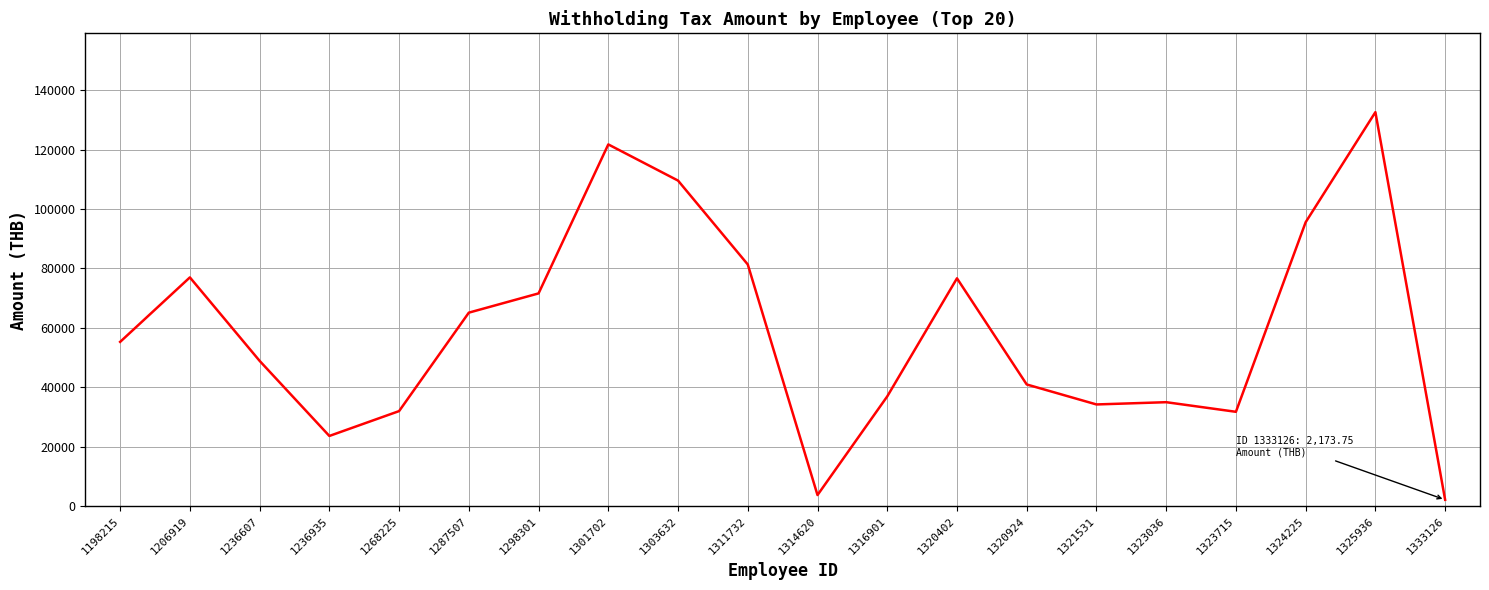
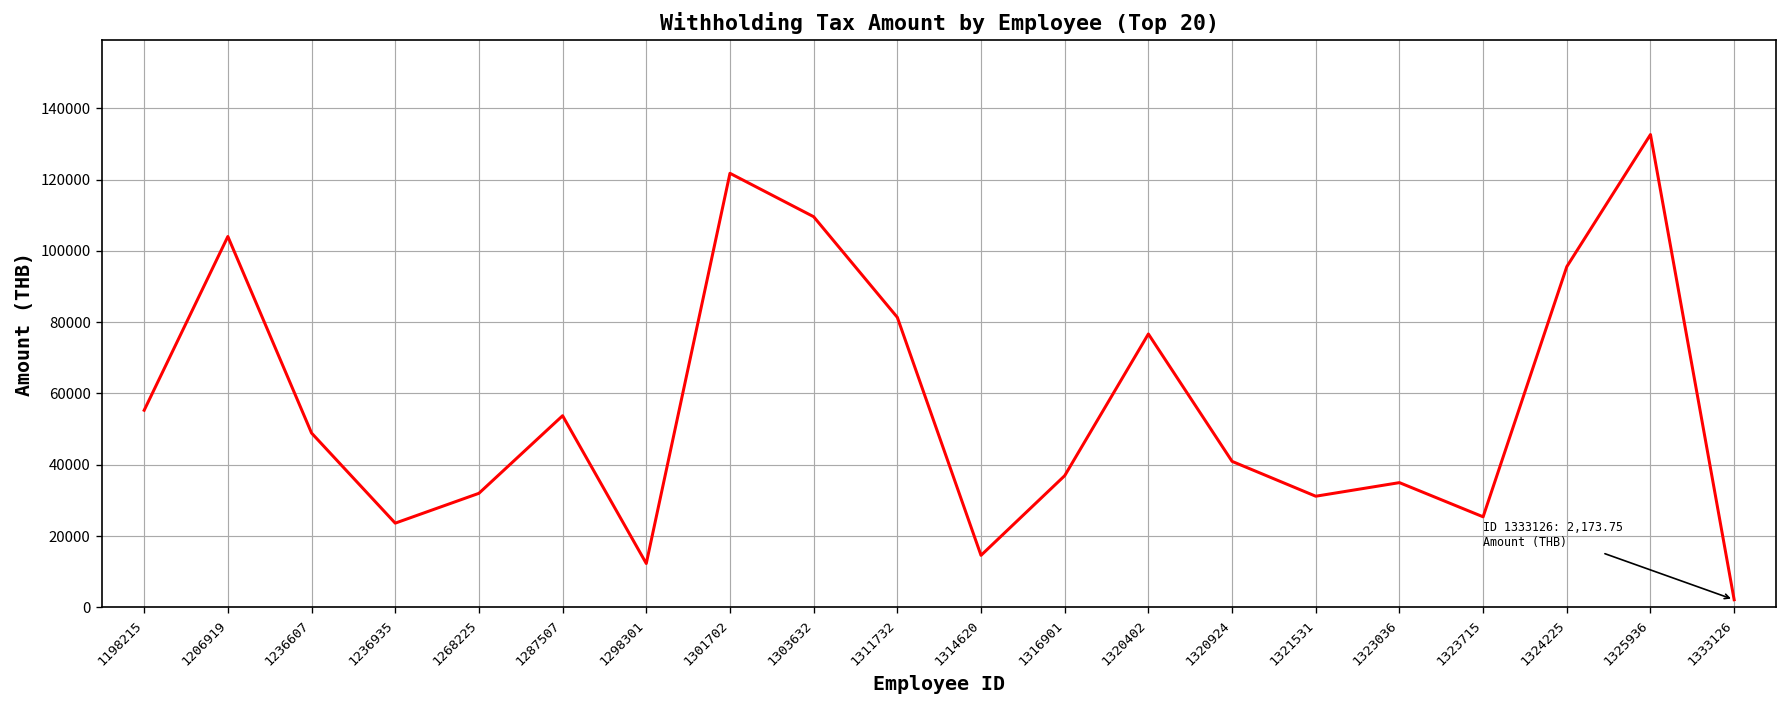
1206919: 77000 -> 104000
1287507: 65000 -> 54000
1298301: 72000 -> 12000
1314620: 4000 -> 15000
1321531: 34000 -> 31000
1323715: 32000 -> 25000
